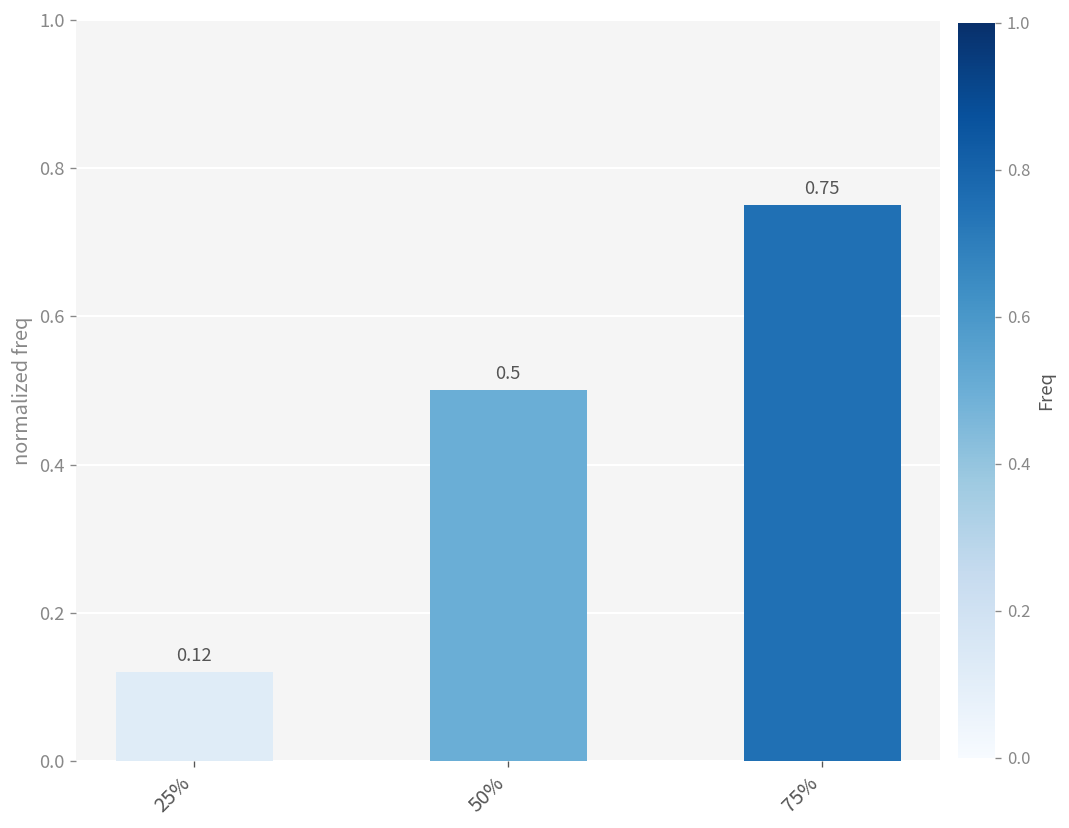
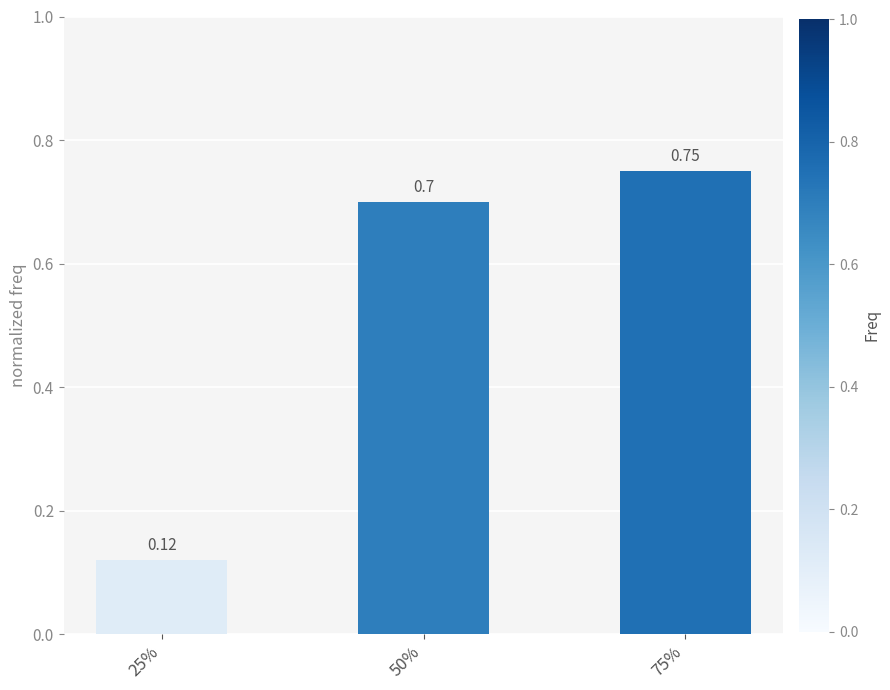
50%: 0.5 -> 0.7
